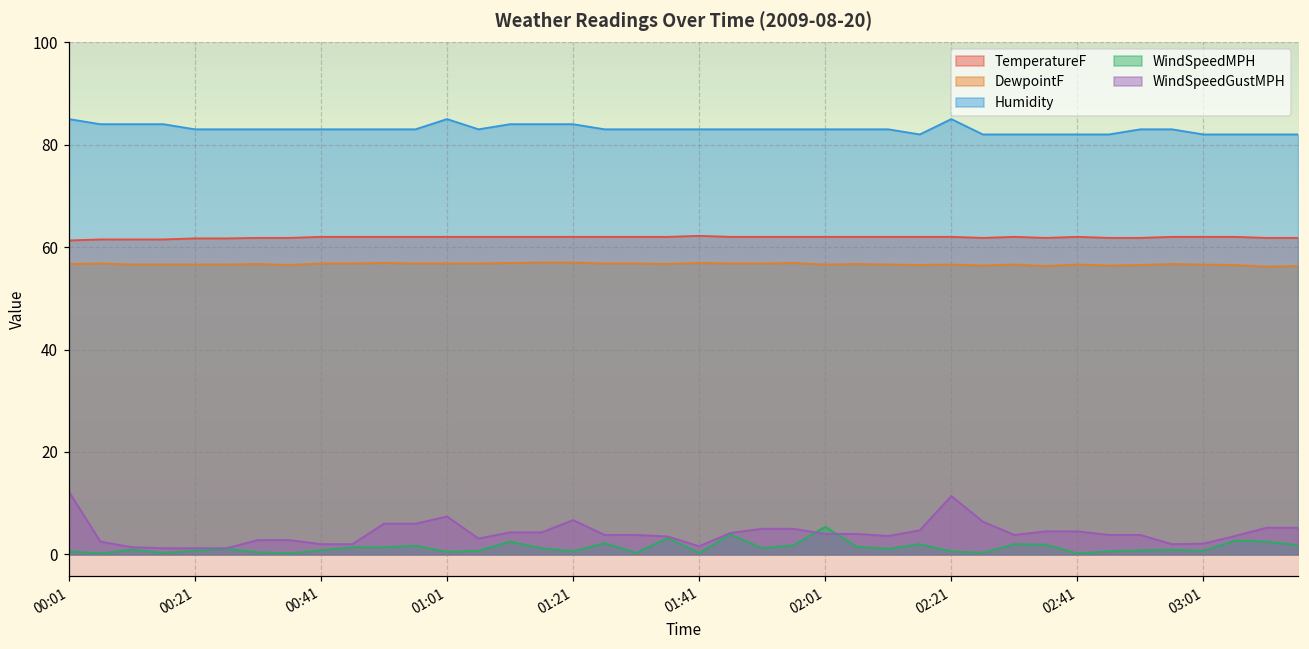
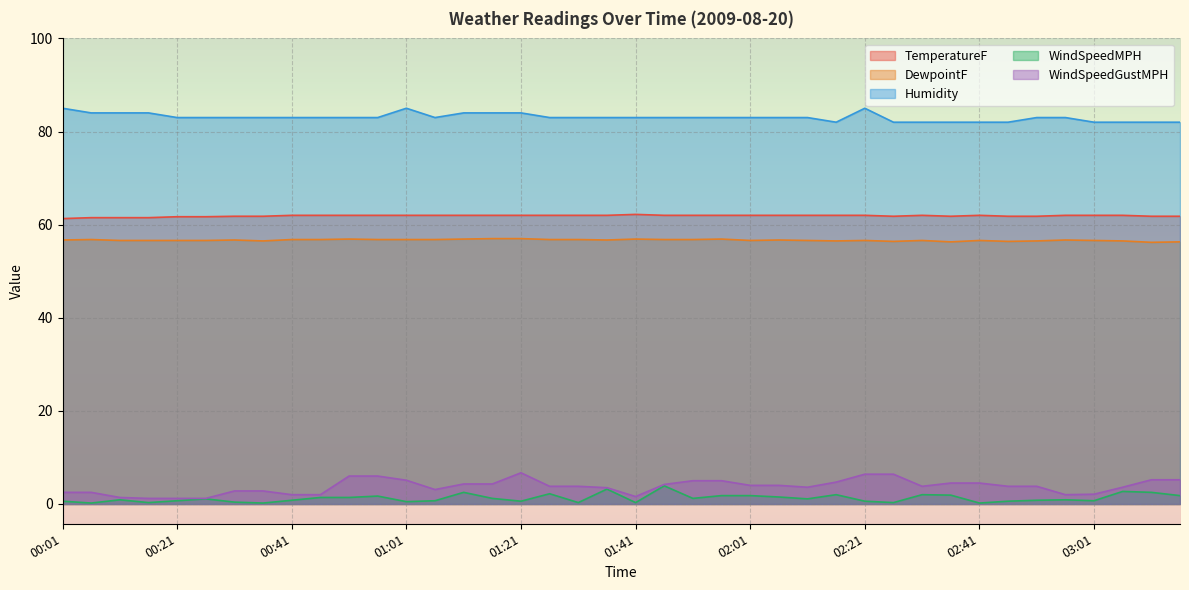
WindSpeedGustMPH, 00:01: 12 -> 3
WindSpeedGustMPH, 01:01: 7 -> 5
WindSpeedMPH, 02:01: 5 -> 2
WindSpeedGustMPH, 02:21: 11 -> 6
